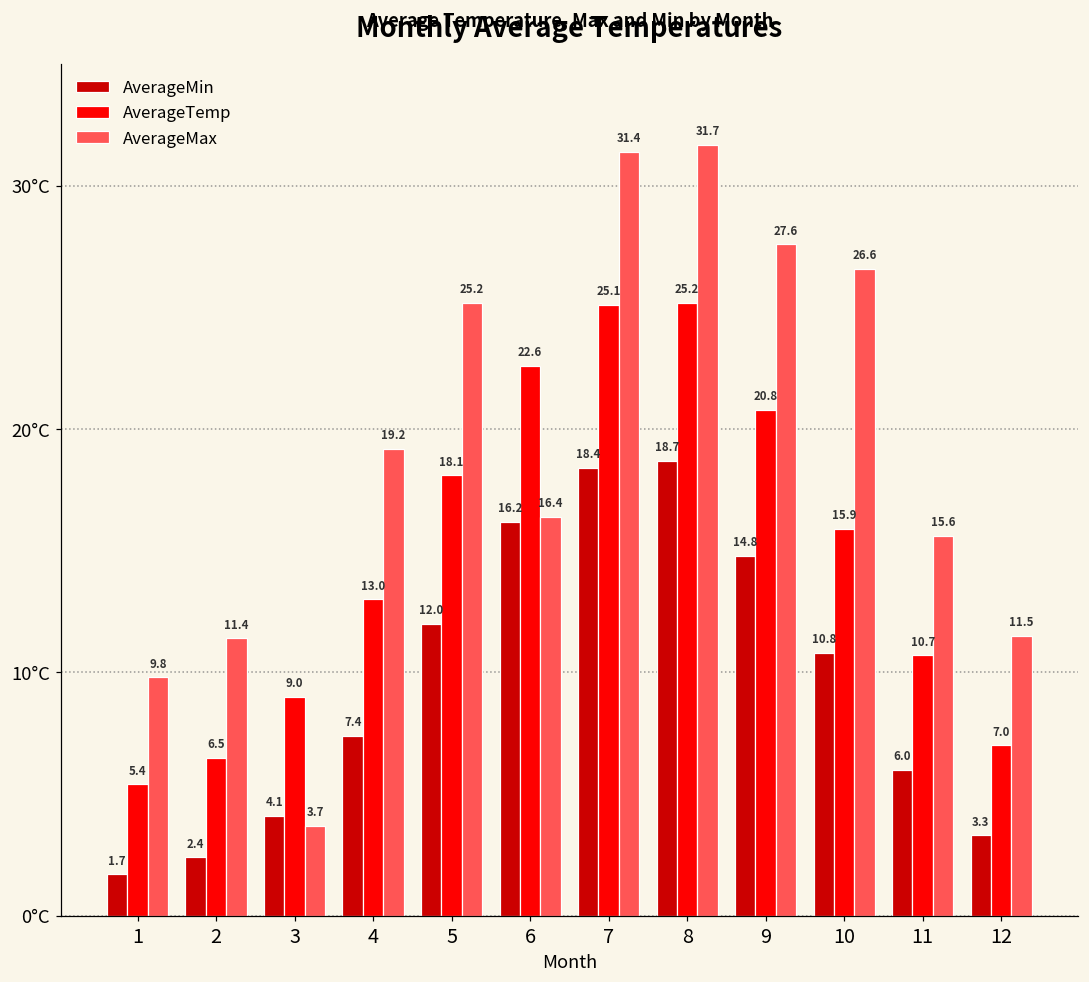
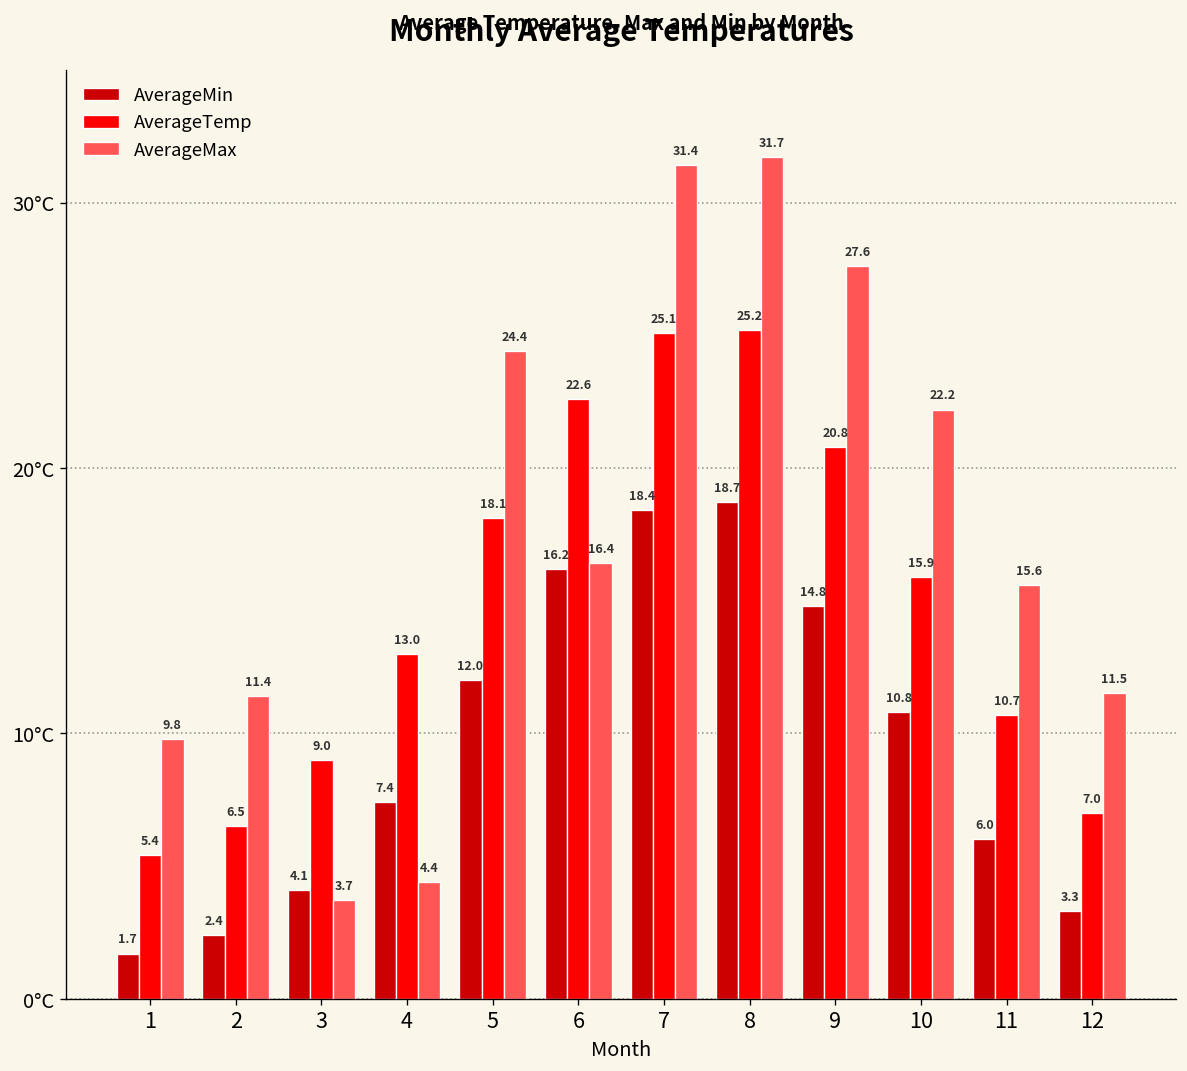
AverageMax, 4: 19.2 -> 4.4
AverageMax, 5: 25.2 -> 24.4
AverageMax, 10: 26.6 -> 22.2
